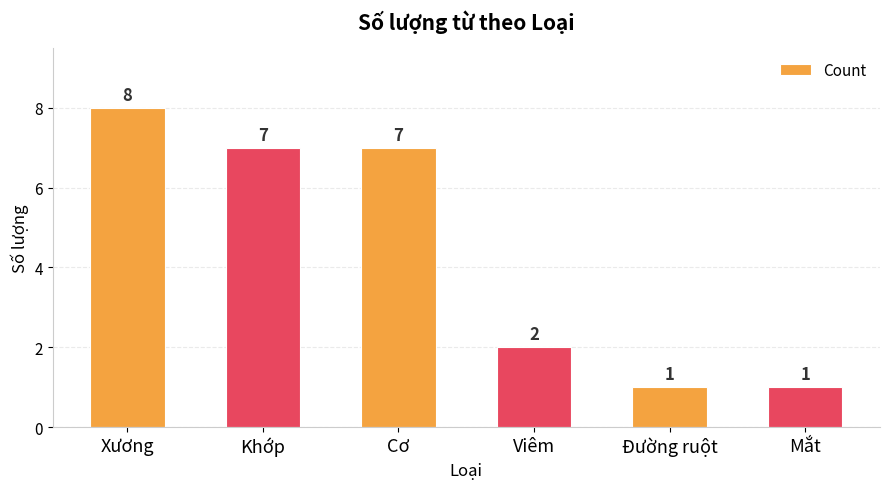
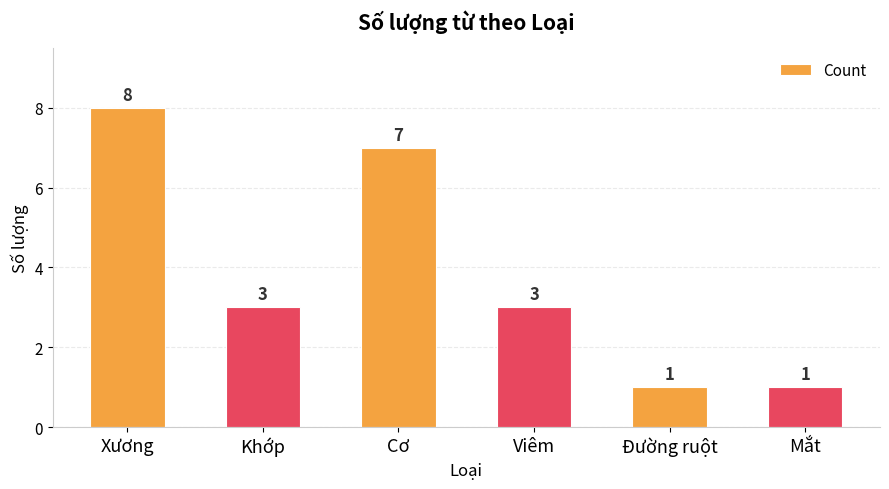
Khớp: 7 -> 3
Viêm: 2 -> 3
